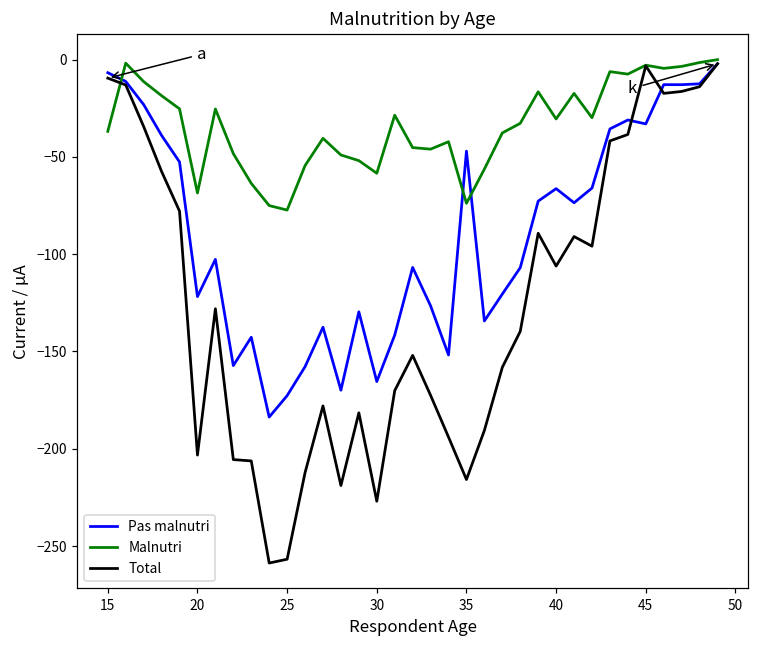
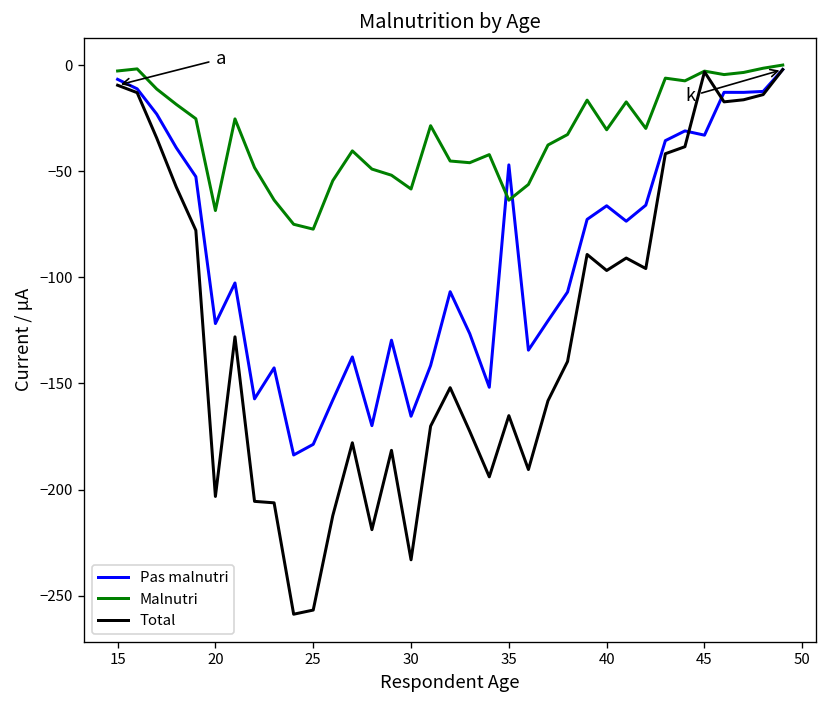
Malnutri, 15: -37 -> -3
Pas malnutri, 25: -173 -> -179
Total, 30: -227 -> -233
Malnutri, 35: -74 -> -64
Total, 35: -216 -> -165
Total, 40: -106 -> -97
